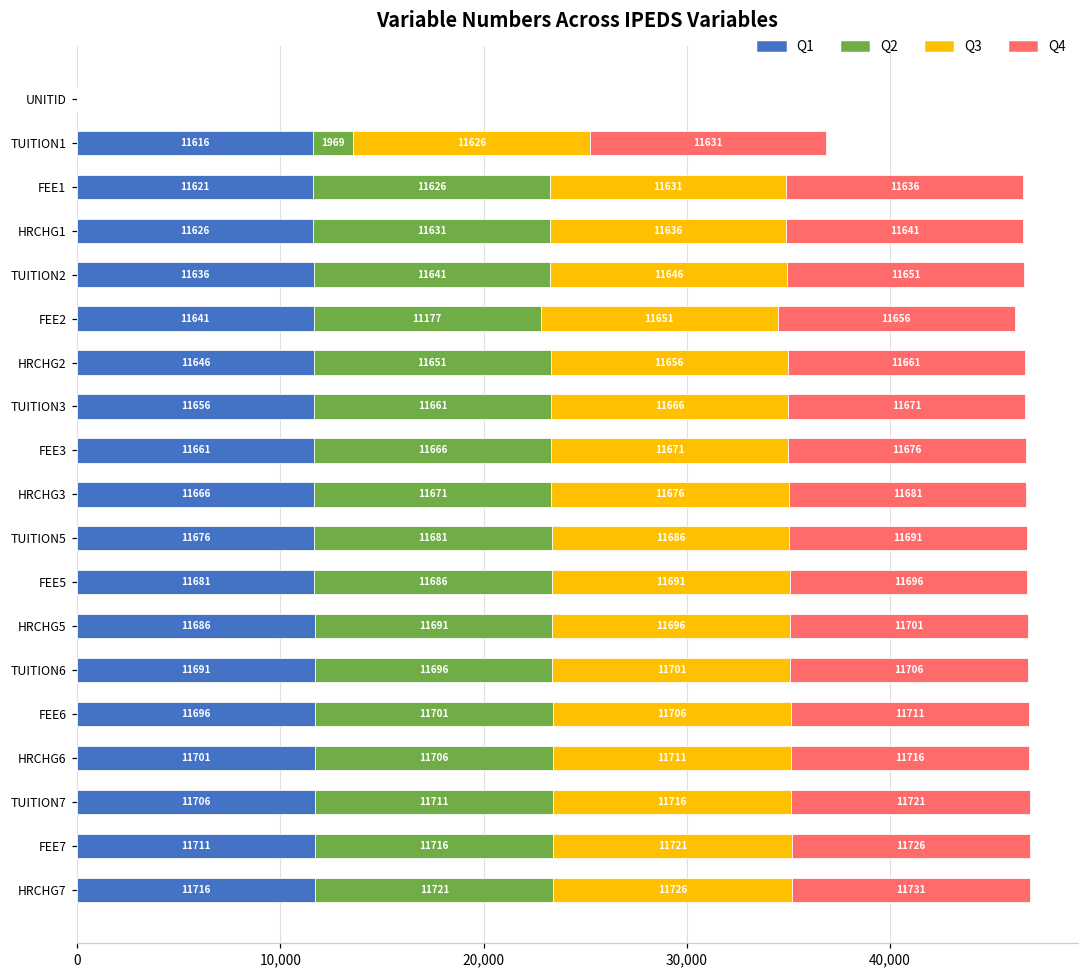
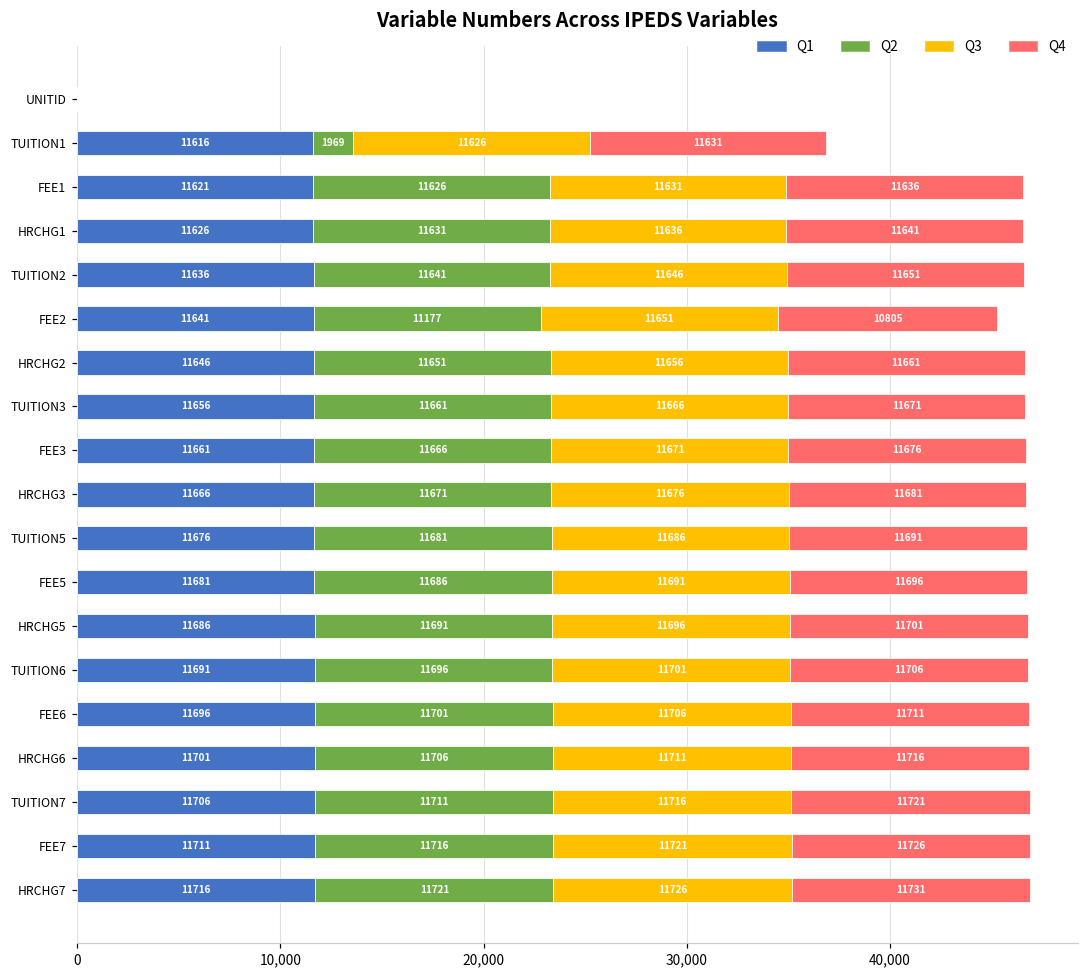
Q4, FEE2: 11656 -> 10805
